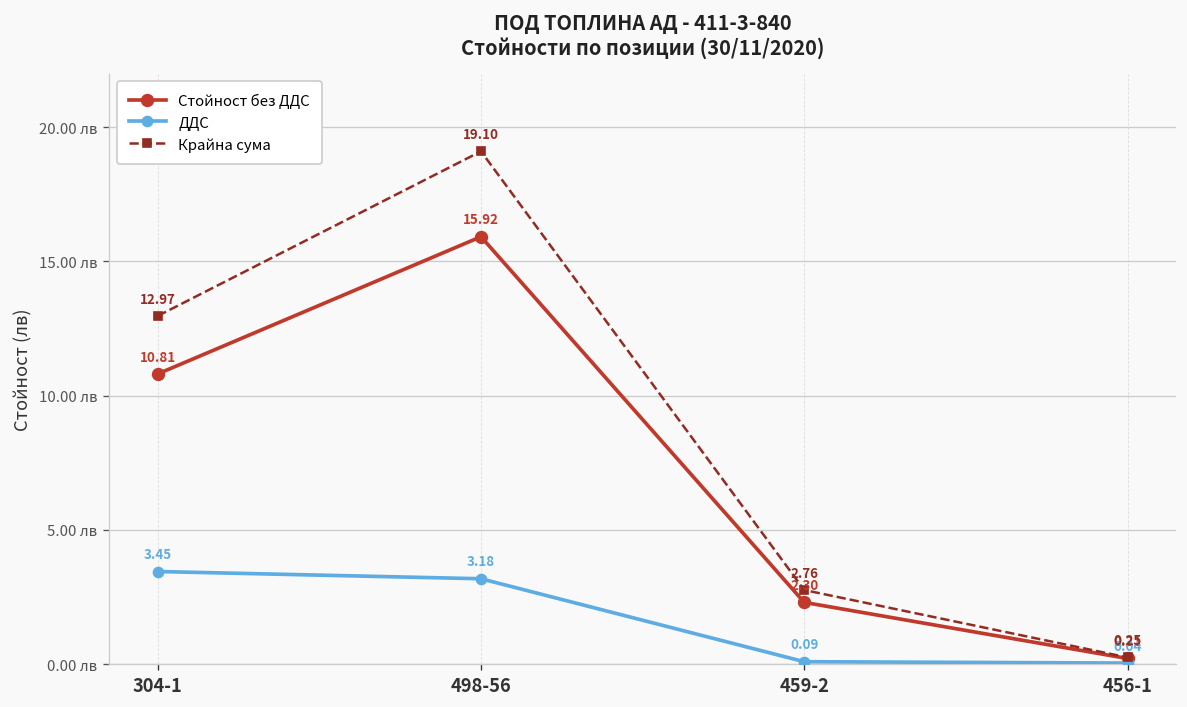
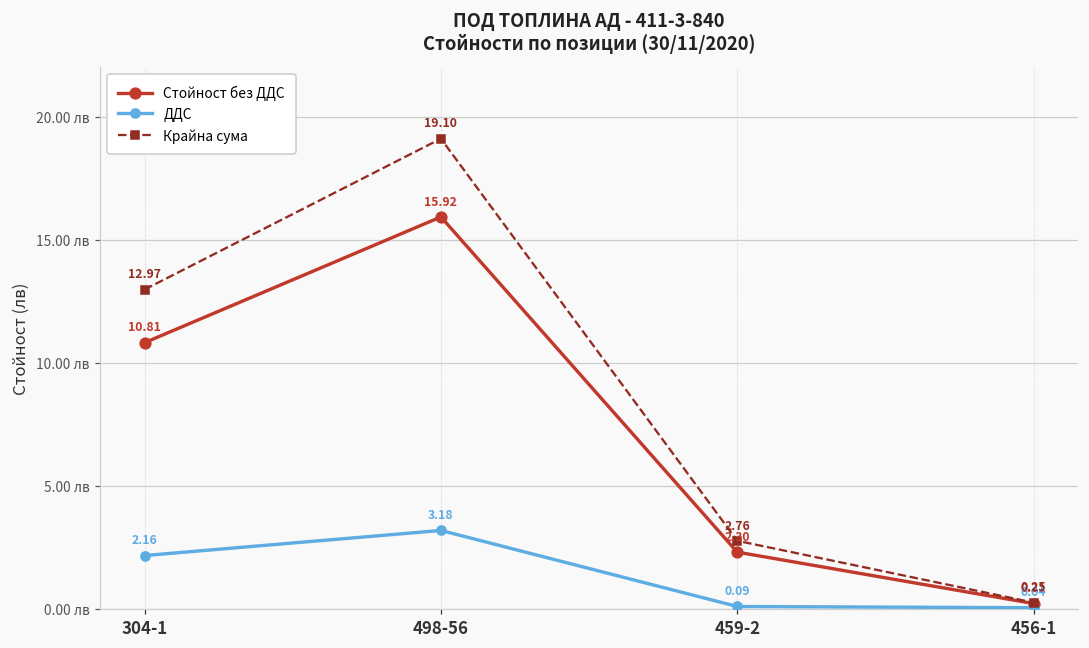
ДДС, 304-1: 3.45 -> 2.16
